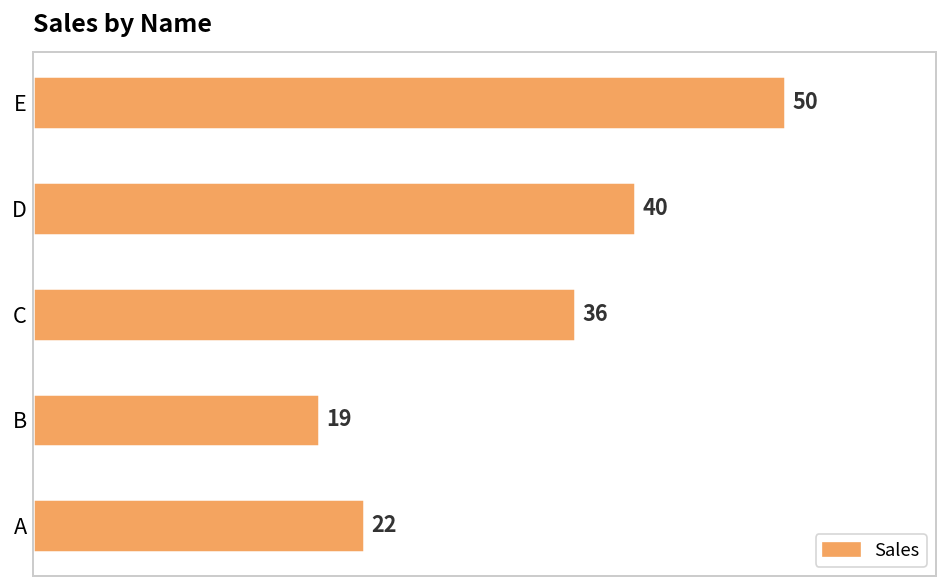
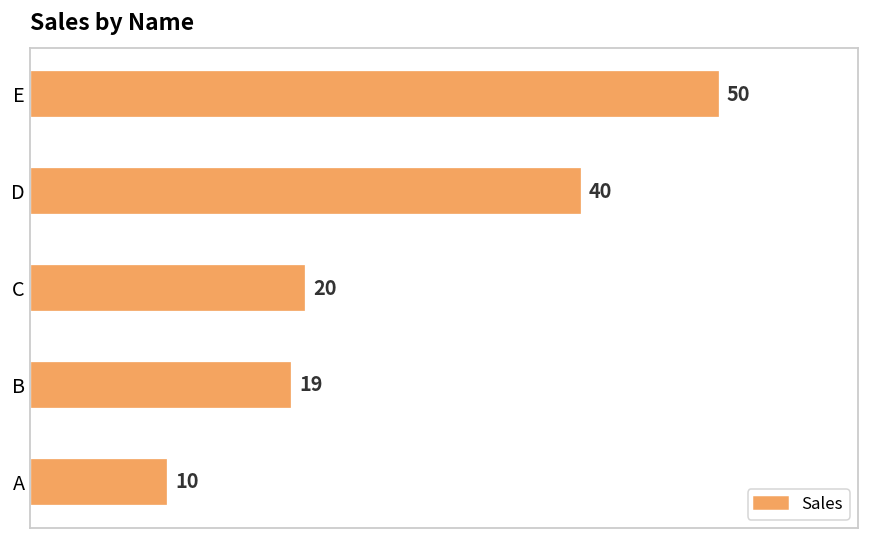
C: 36 -> 20
A: 22 -> 10
